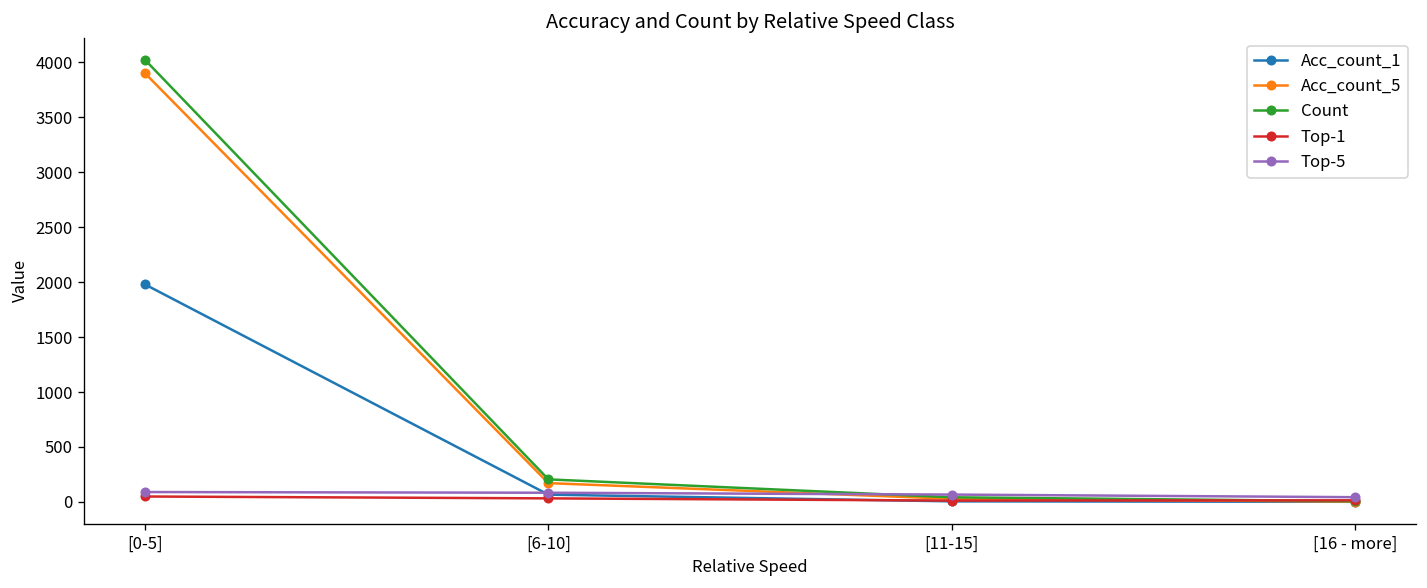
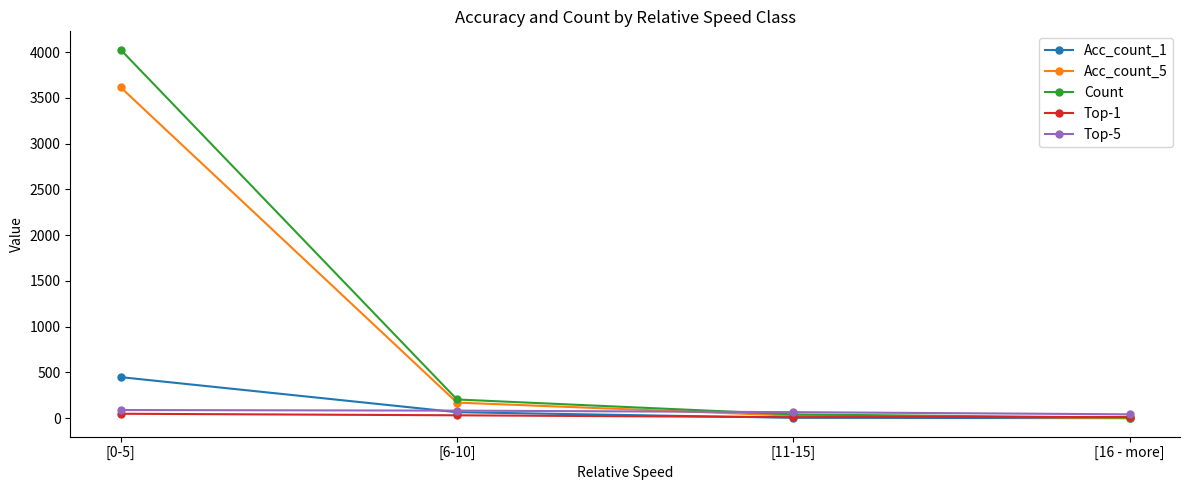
Acc_count_1, [0-5]: 2000 -> 400
Acc_count_5, [0-5]: 3900 -> 3600
